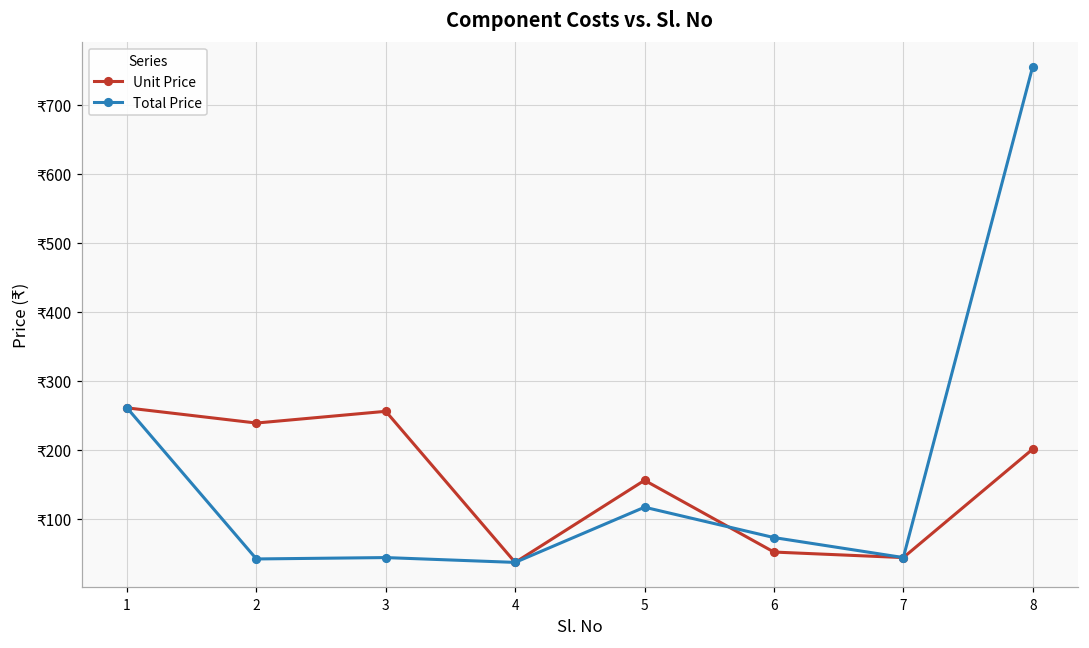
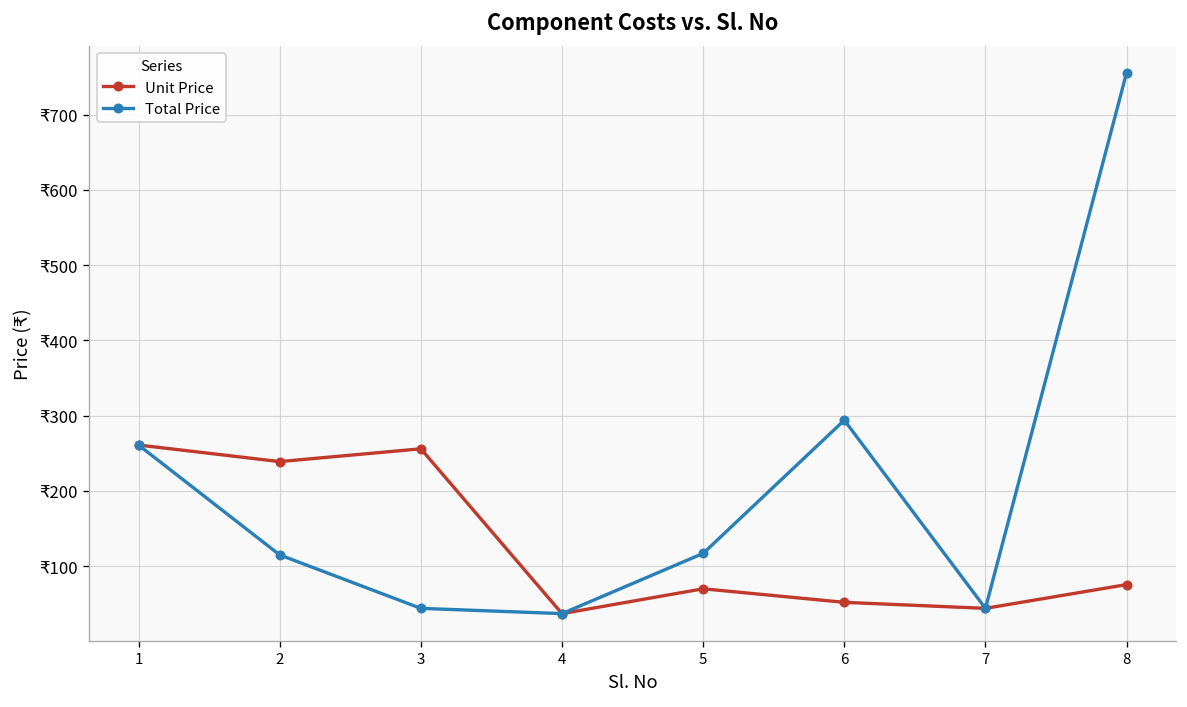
Total Price, 2: ₹40 -> ₹120
Unit Price, 5: ₹160 -> ₹70
Total Price, 6: ₹70 -> ₹290
Unit Price, 8: ₹200 -> ₹80
